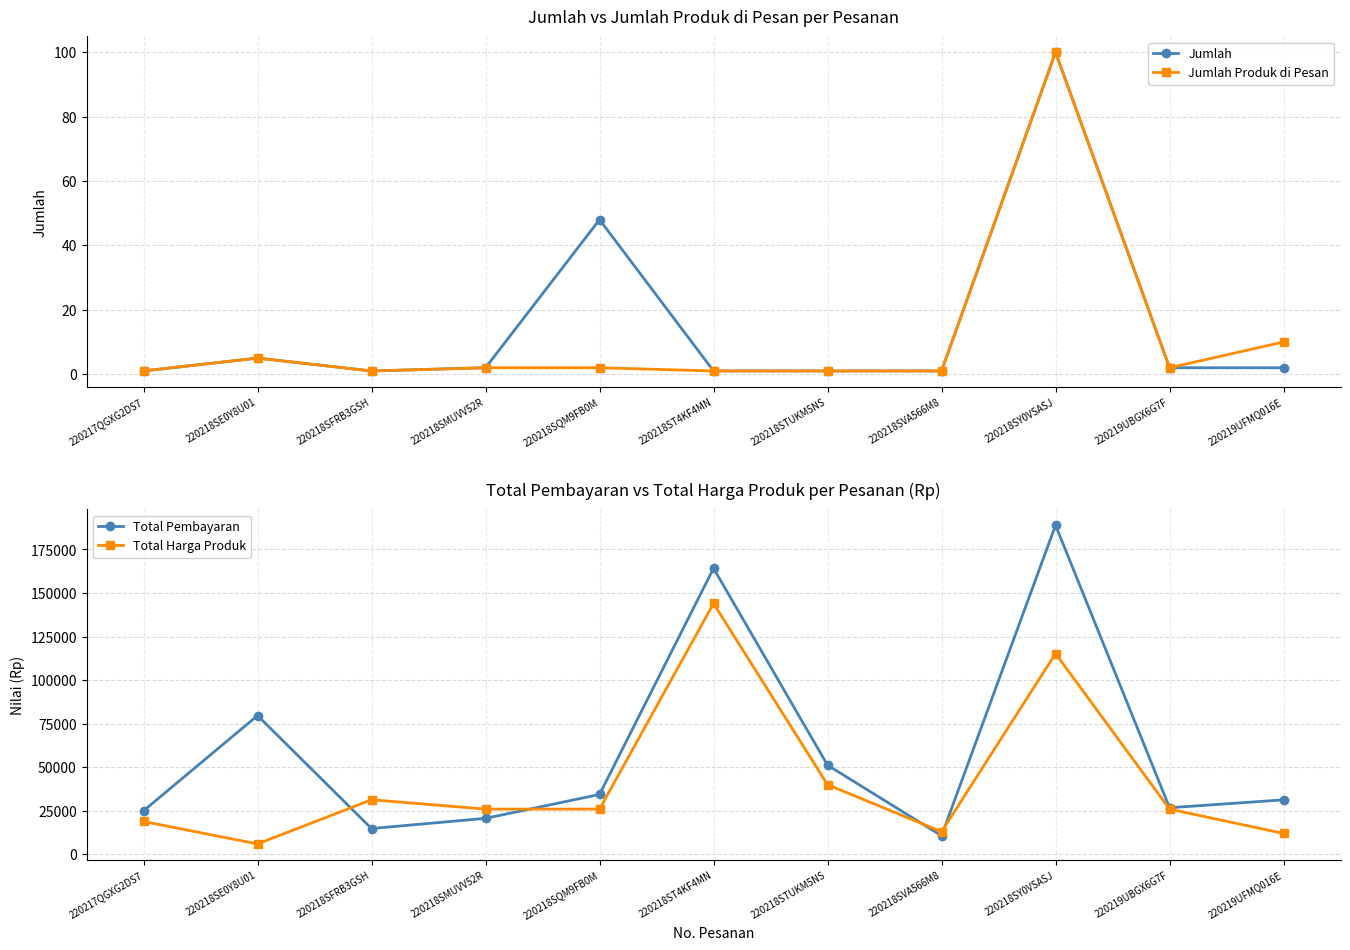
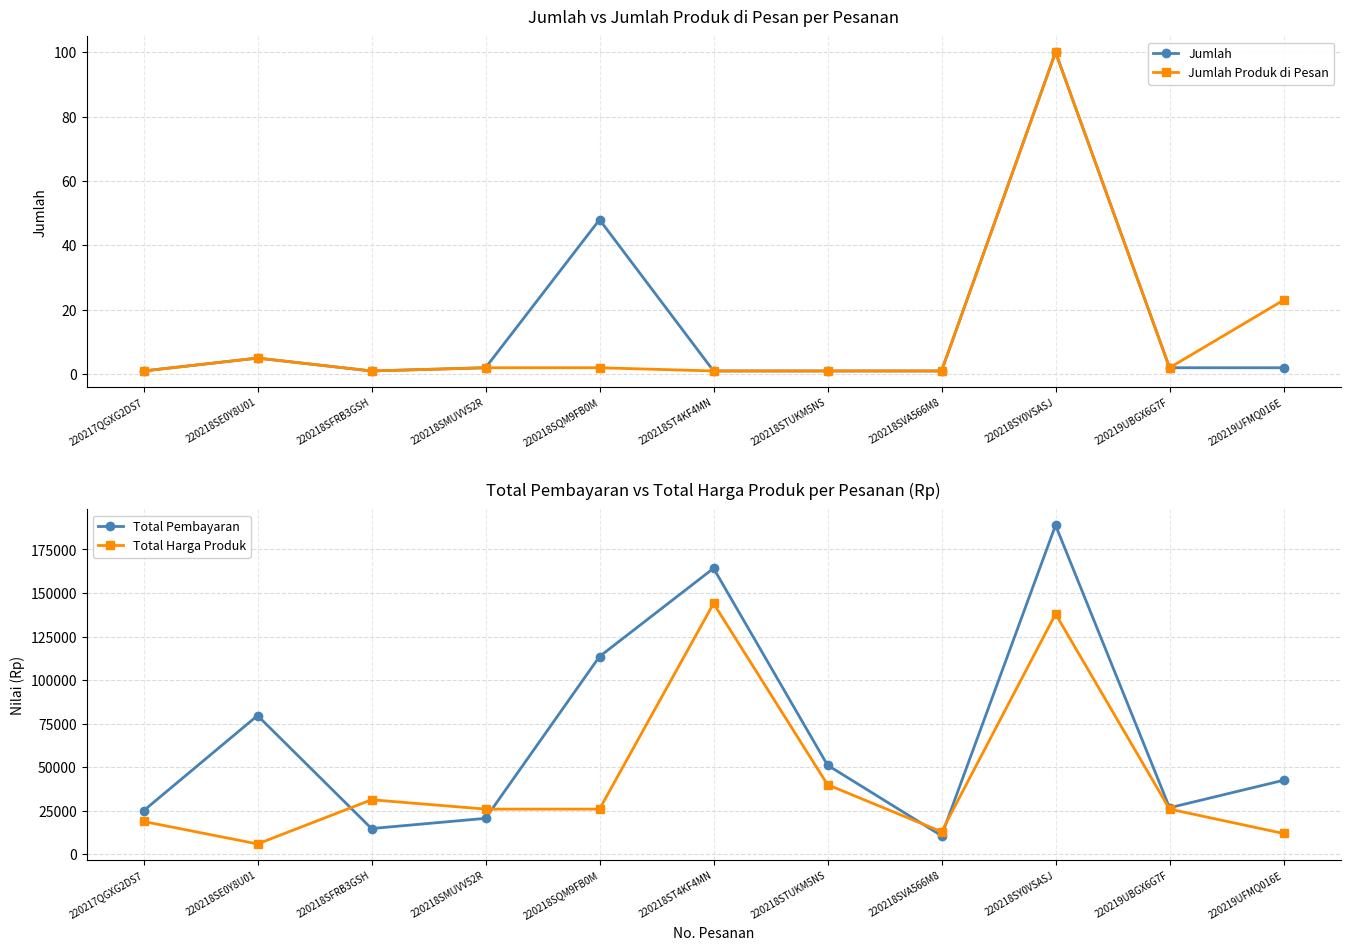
Jumlah vs Jumlah Produk di Pesan per Pesanan, Jumlah Produk di Pesan, 220219UFMQ016E: 10 -> 23
Total Pembayaran vs Total Harga Produk per Pesanan (Rp), Total Pembayaran, 220218SQM9FB0M: 34000 -> 114000
Total Pembayaran vs Total Harga Produk per Pesanan (Rp), Total Harga Produk, 220218SY0VSASJ: 115000 -> 138000
Total Pembayaran vs Total Harga Produk per Pesanan (Rp), Total Pembayaran, 220219UFMQ016E: 31000 -> 43000
